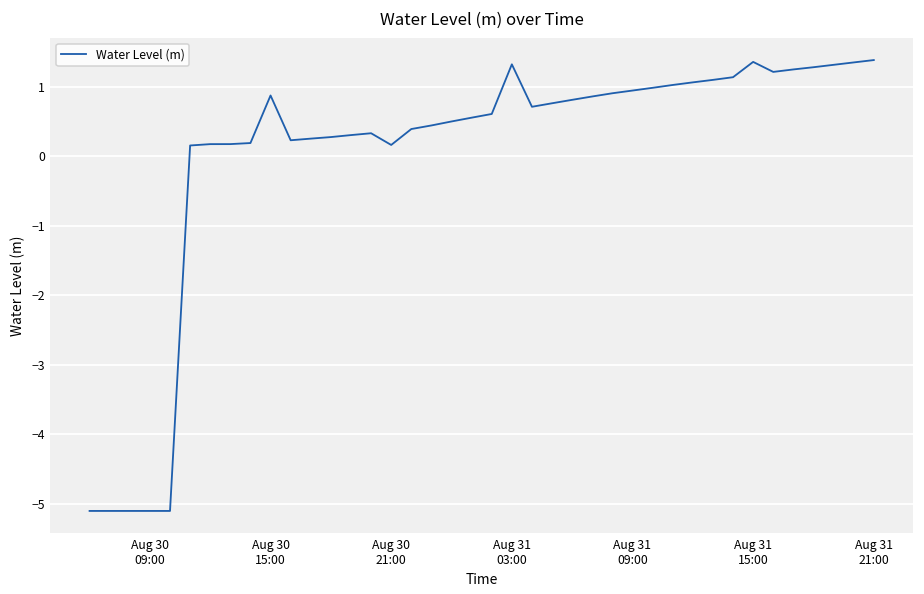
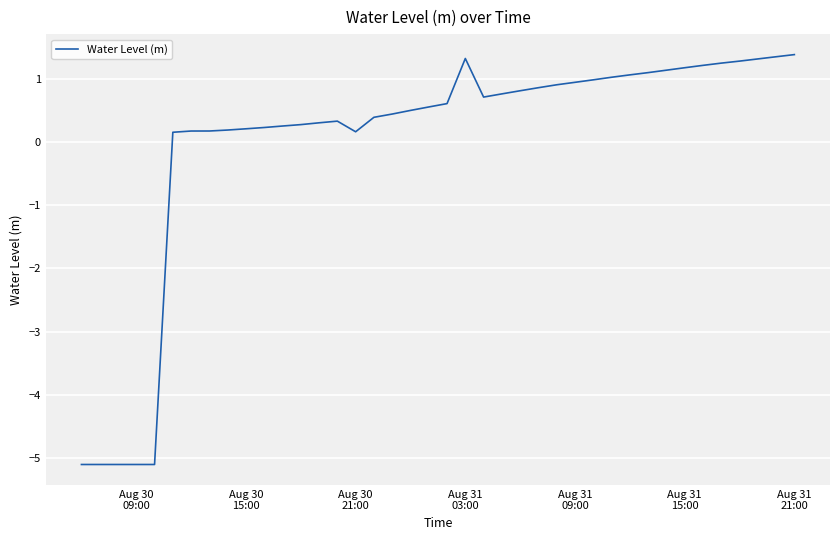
Aug 30 15:00: 0.9 -> 0.2
Aug 31 15:00: 1.4 -> 1.2
